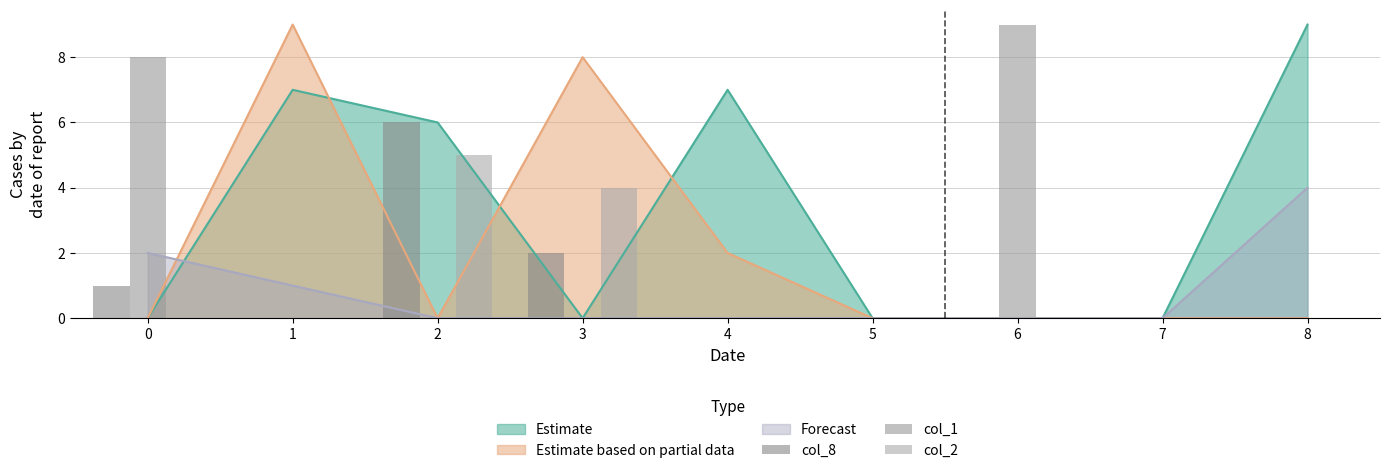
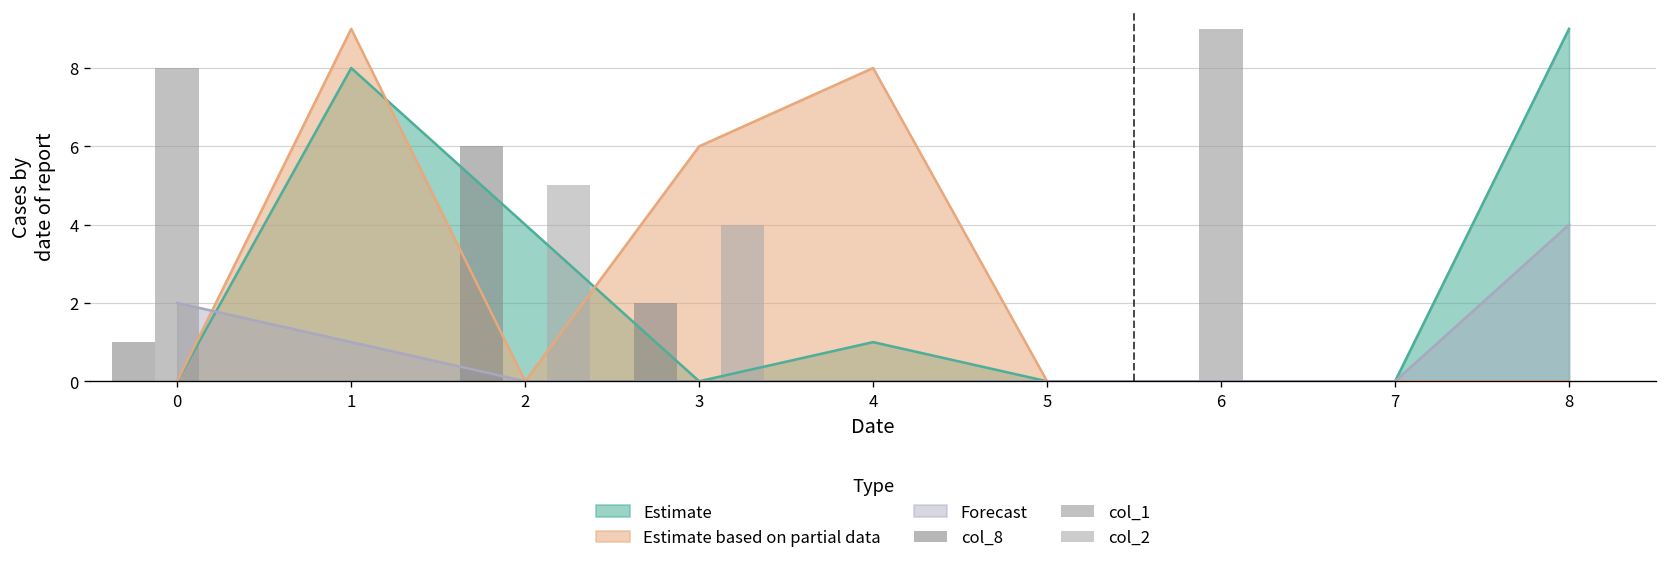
Estimate, 1: 7 -> 8
Estimate, 2: 6 -> 4
Estimate based on partial data, 3: 8 -> 6
Estimate, 4: 7 -> 1
Estimate based on partial data, 4: 2 -> 8
